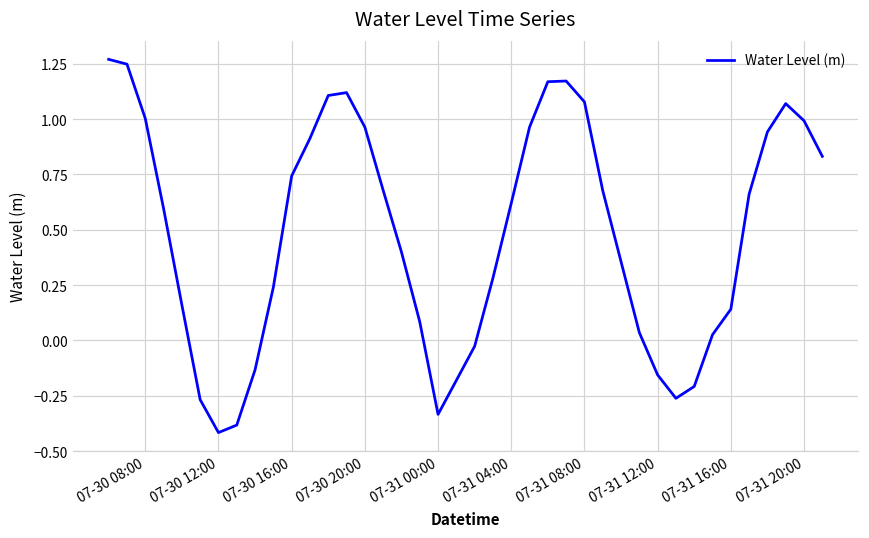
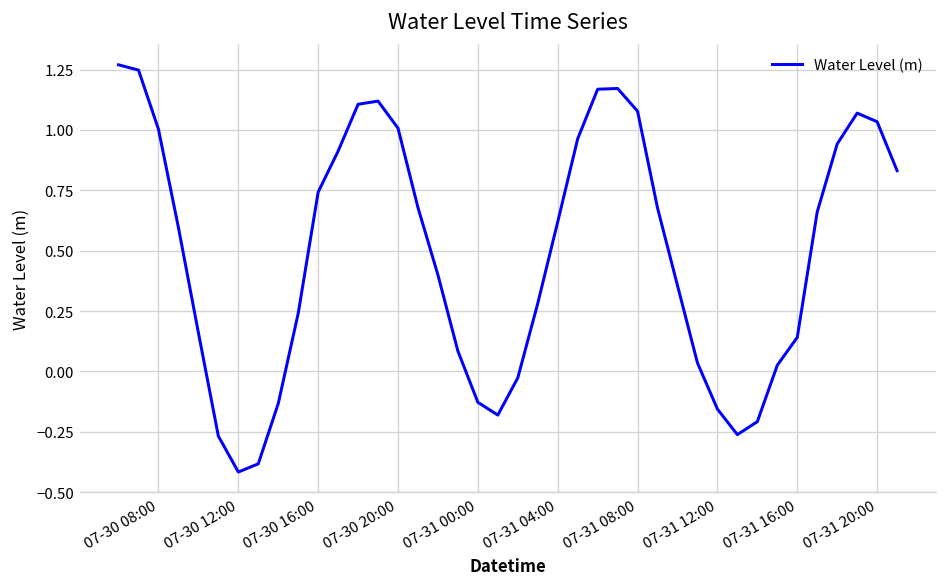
07-30 20:00: 0.96 -> 1.01
07-31 00:00: -0.33 -> -0.13
07-31 20:00: 0.99 -> 1.03
